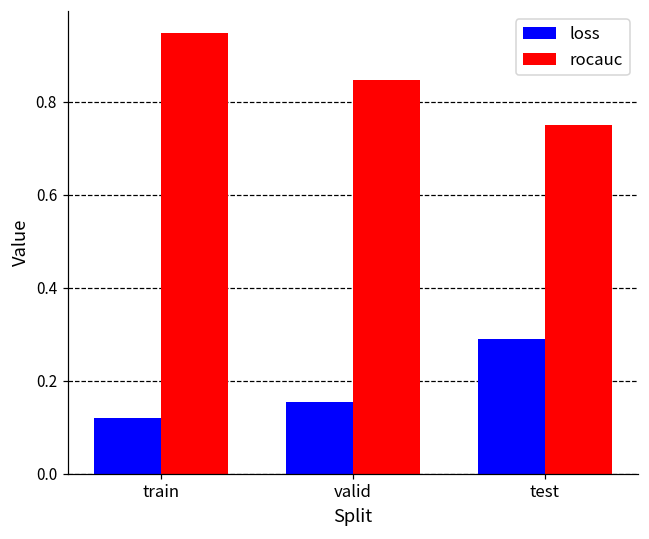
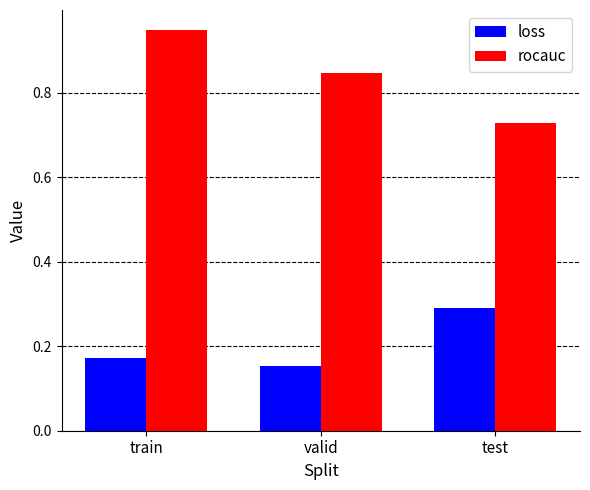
loss, train: 0.12 -> 0.17
rocauc, test: 0.75 -> 0.73
